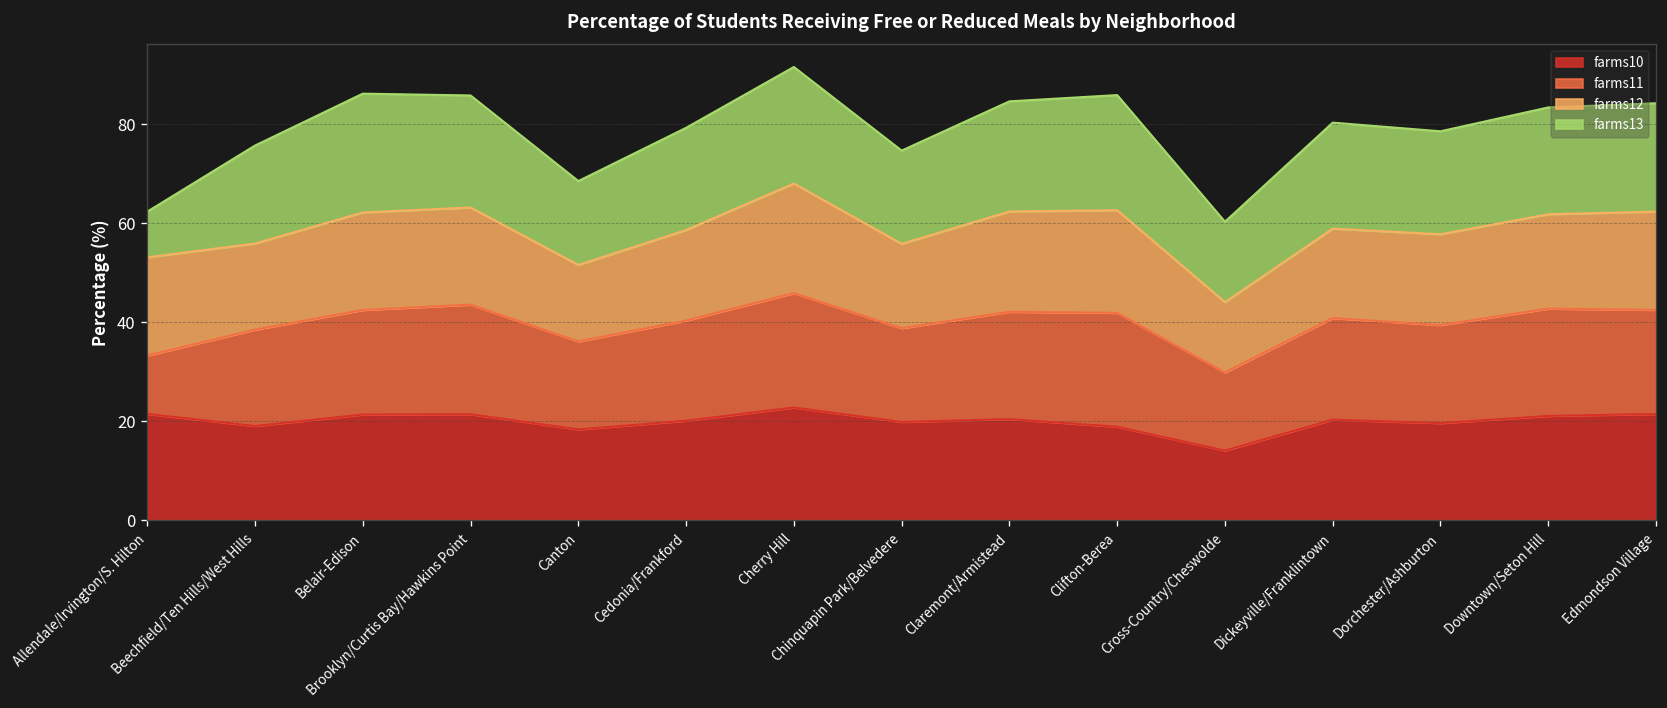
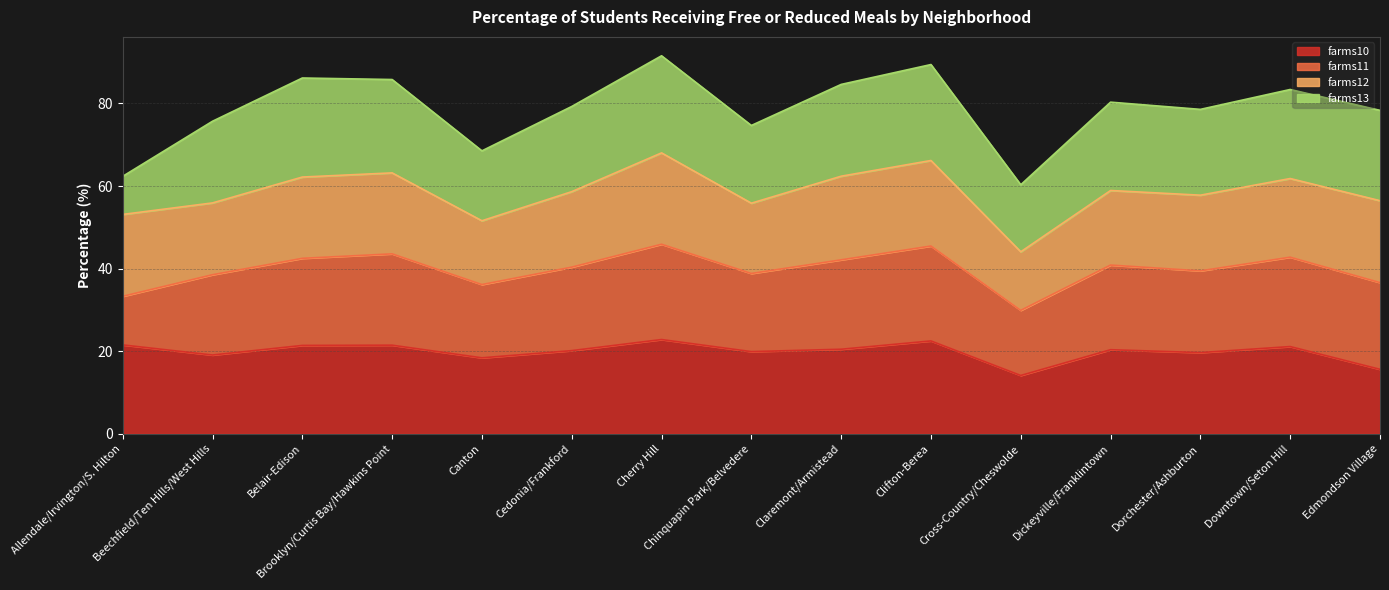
farms10, Clifton-Berea: 19 -> 22
farms10, Edmondson Village: 22 -> 16
